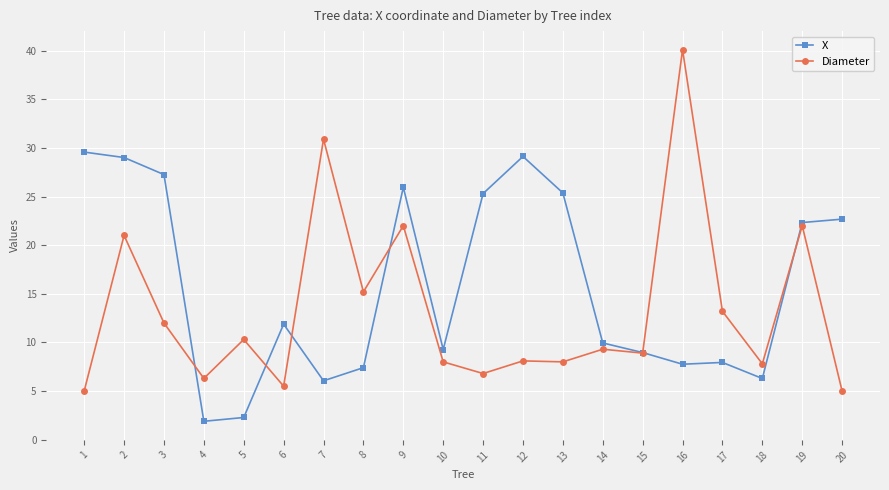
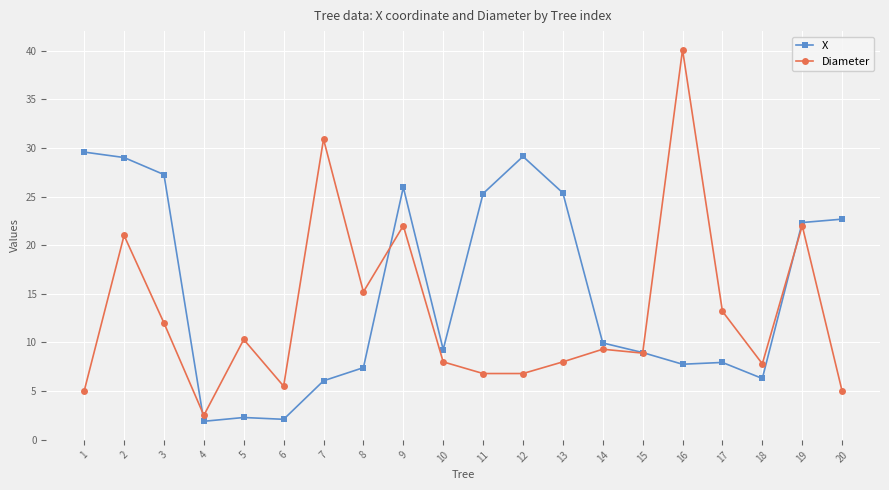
Diameter, 4: 6 -> 3
X, 6: 12 -> 2
Diameter, 12: 8 -> 7
